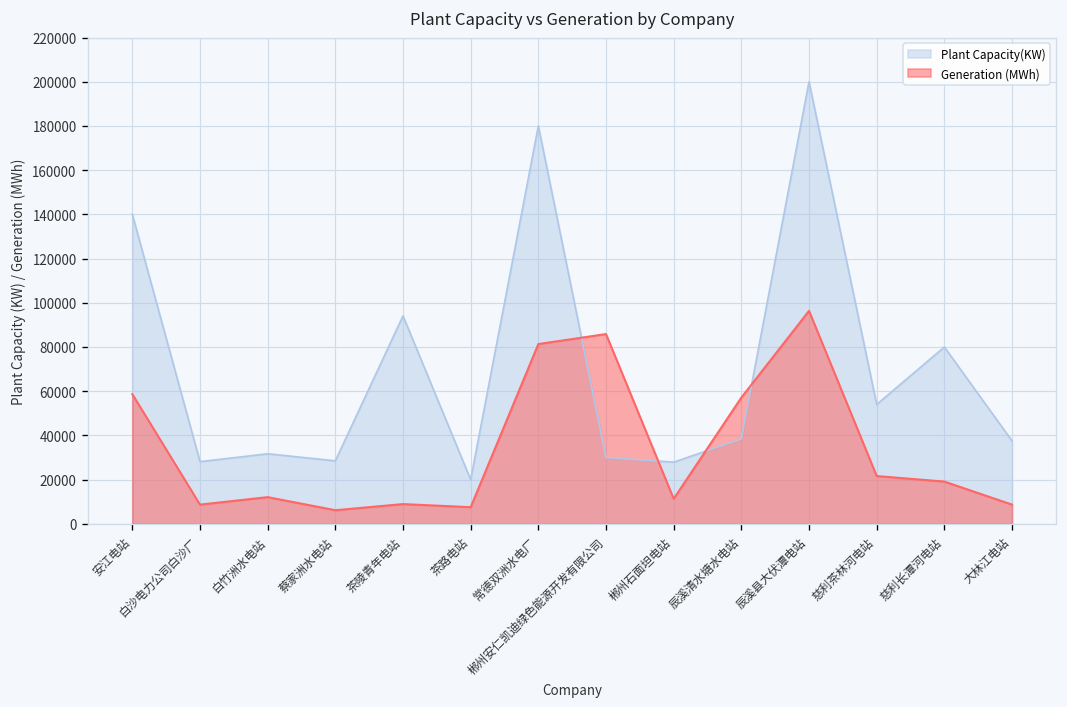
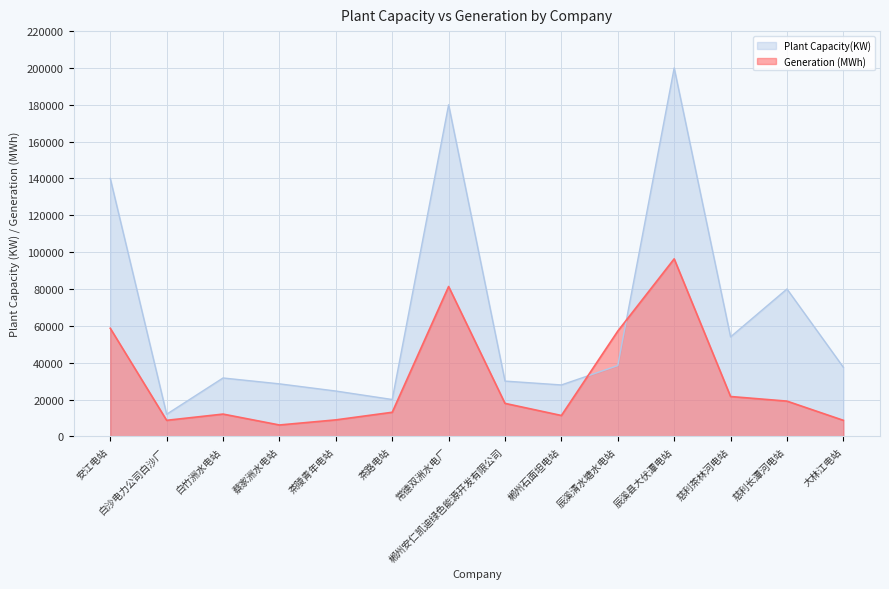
Plant Capacity(KW), 白沙电力公司白沙厂: 28000 -> 12000
Plant Capacity(KW), 茶陵青年电站: 94000 -> 25000
Generation (MWh), 茶路电站: 8000 -> 13000
Generation (MWh), 郴州安仁凯迪绿色能源开发有限公司: 86000 -> 18000
